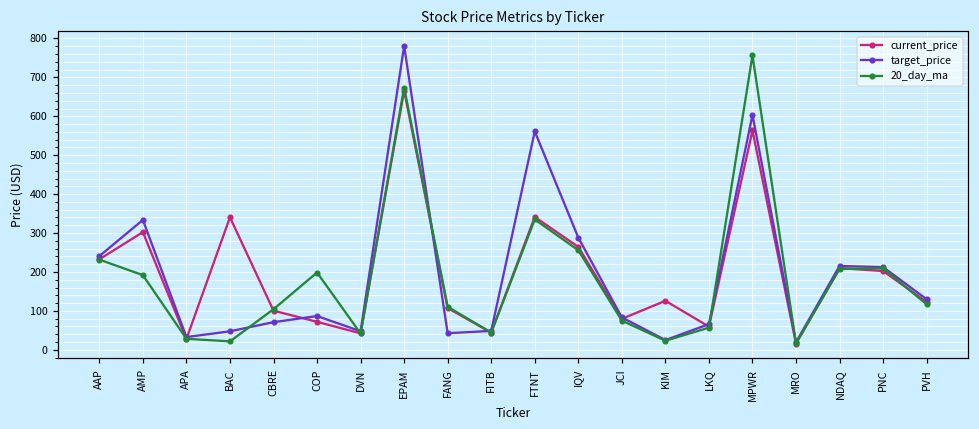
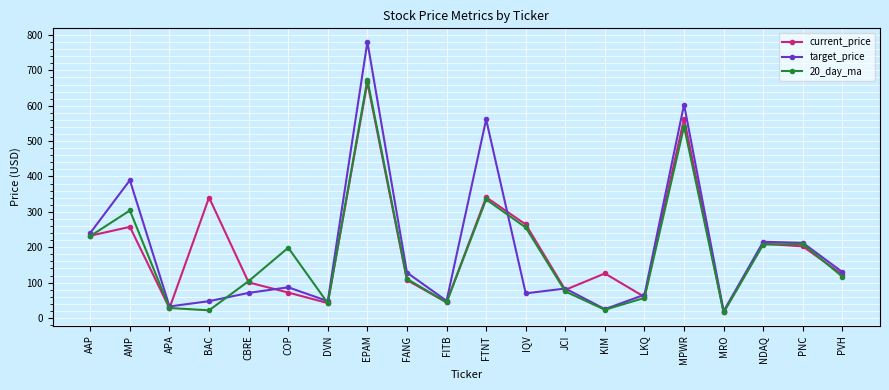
current_price, AMP: 300 -> 260
target_price, AMP: 330 -> 390
20_day_ma, AMP: 190 -> 300
target_price, FANG: 40 -> 130
target_price, IQV: 290 -> 70
20_day_ma, MPWR: 760 -> 540
